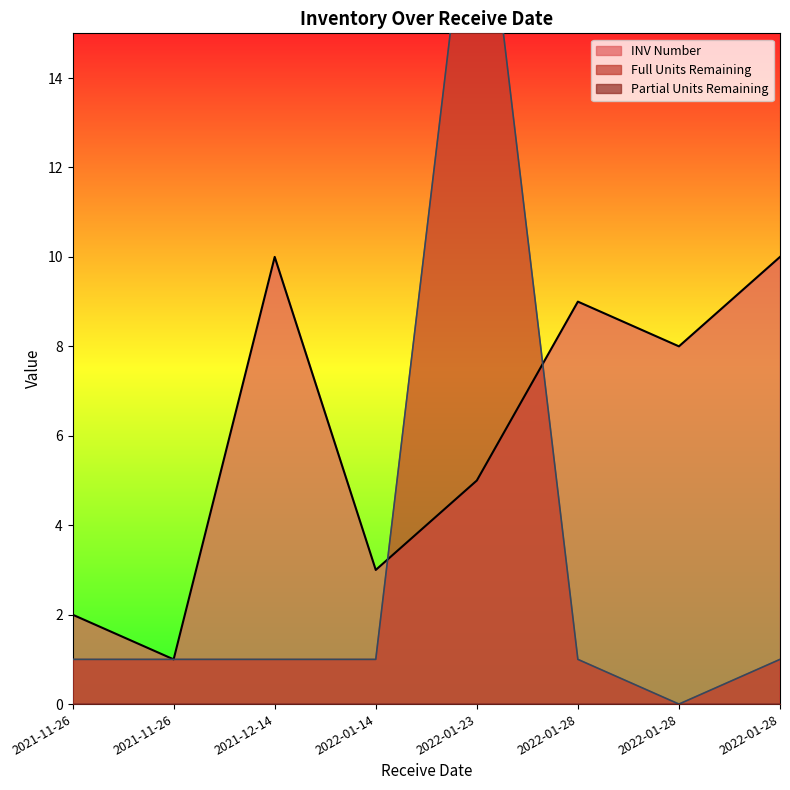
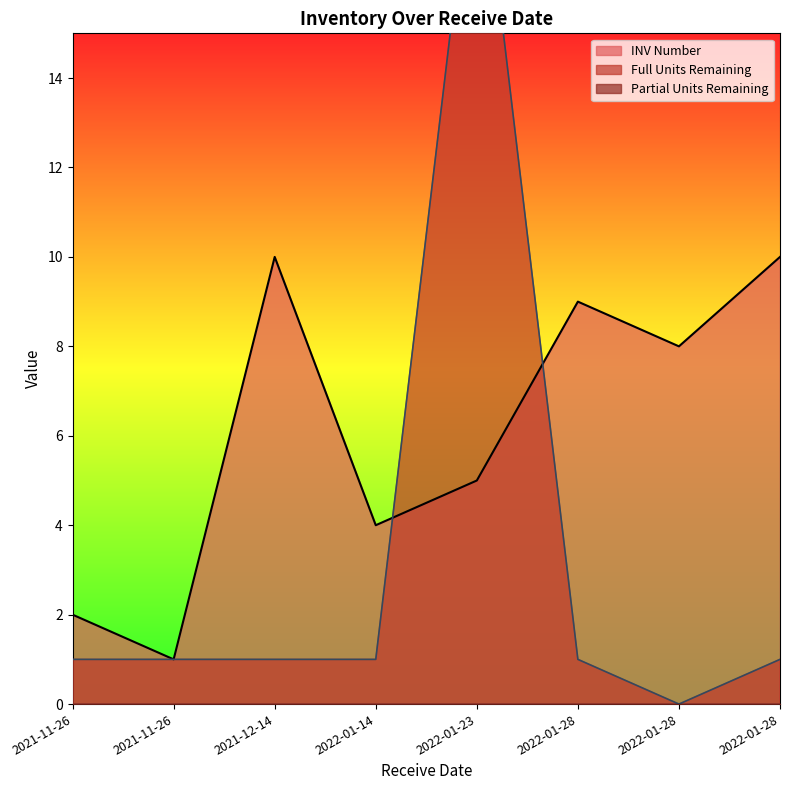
INV Number, 2022-01-14: 3 -> 4
